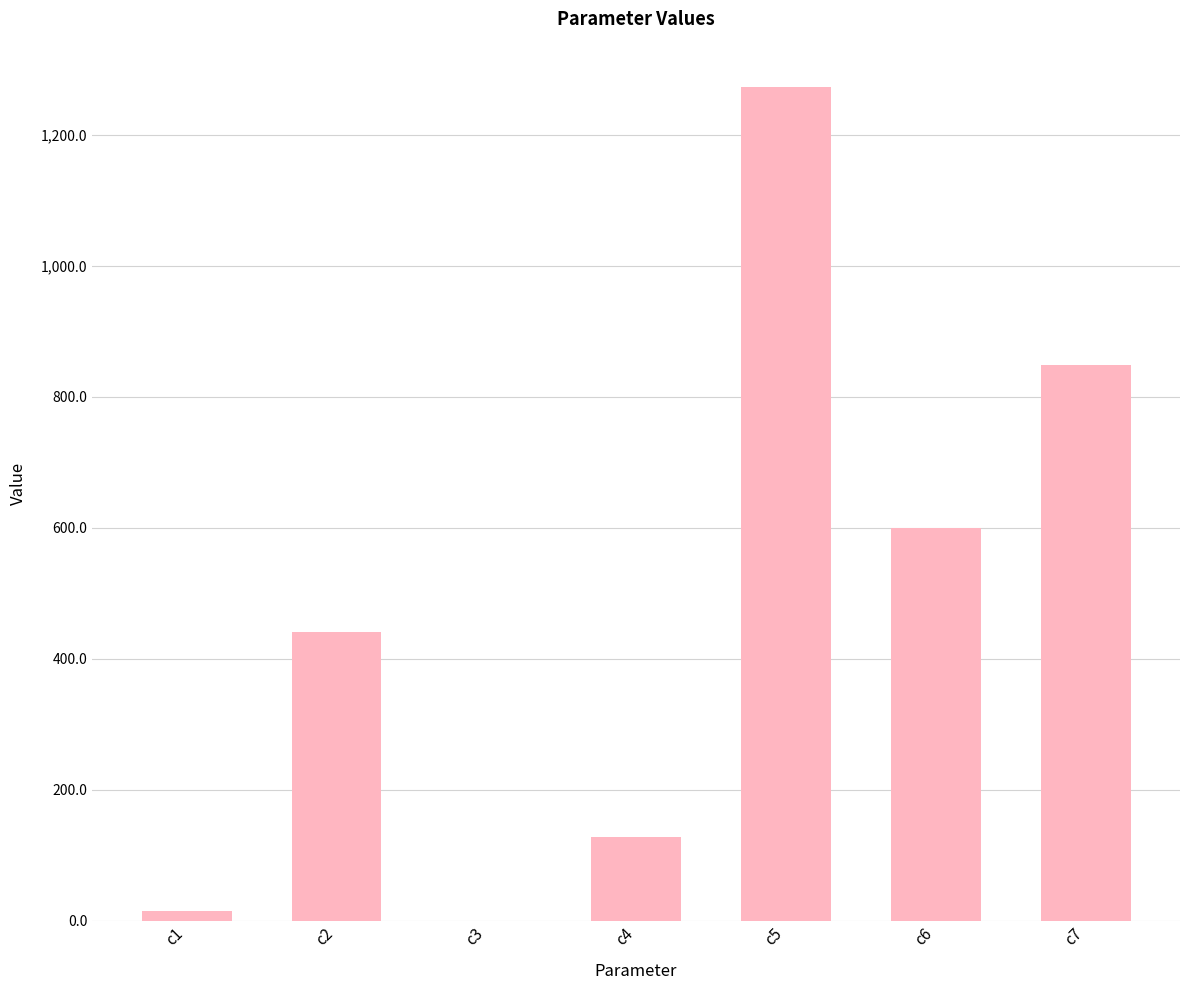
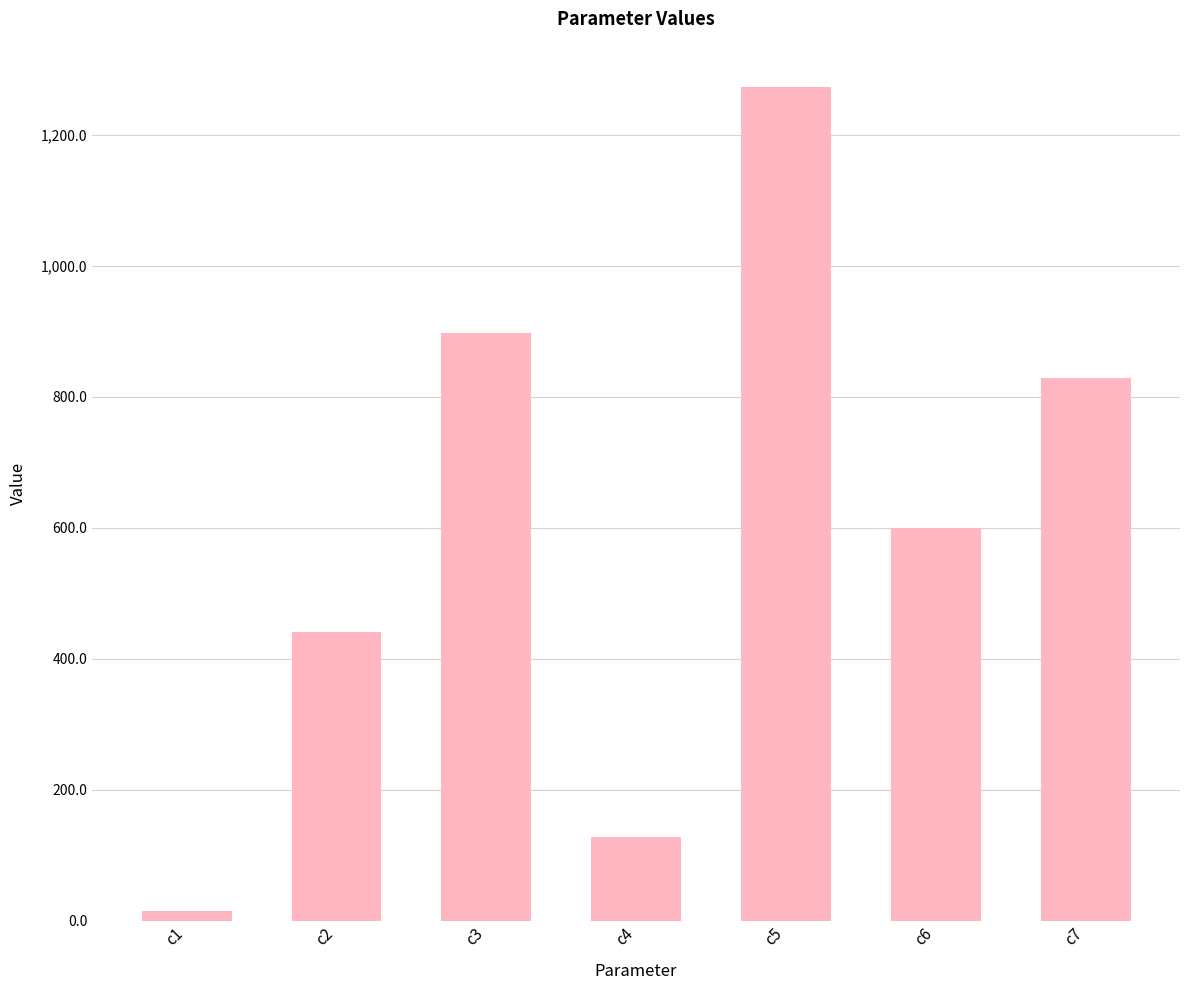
c3: 0 -> 900
c7: 850 -> 830
